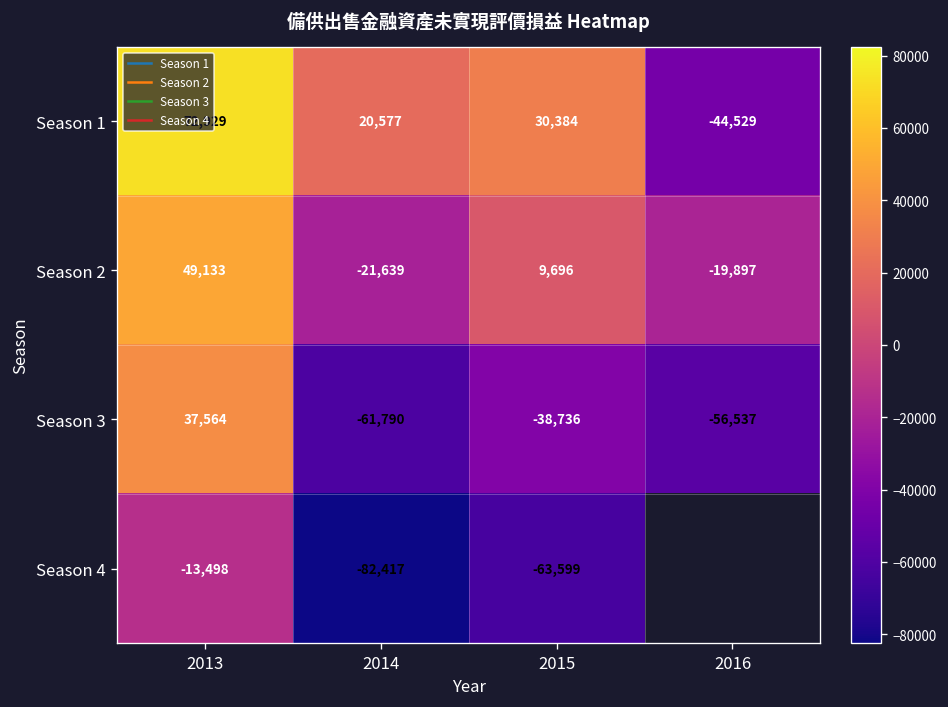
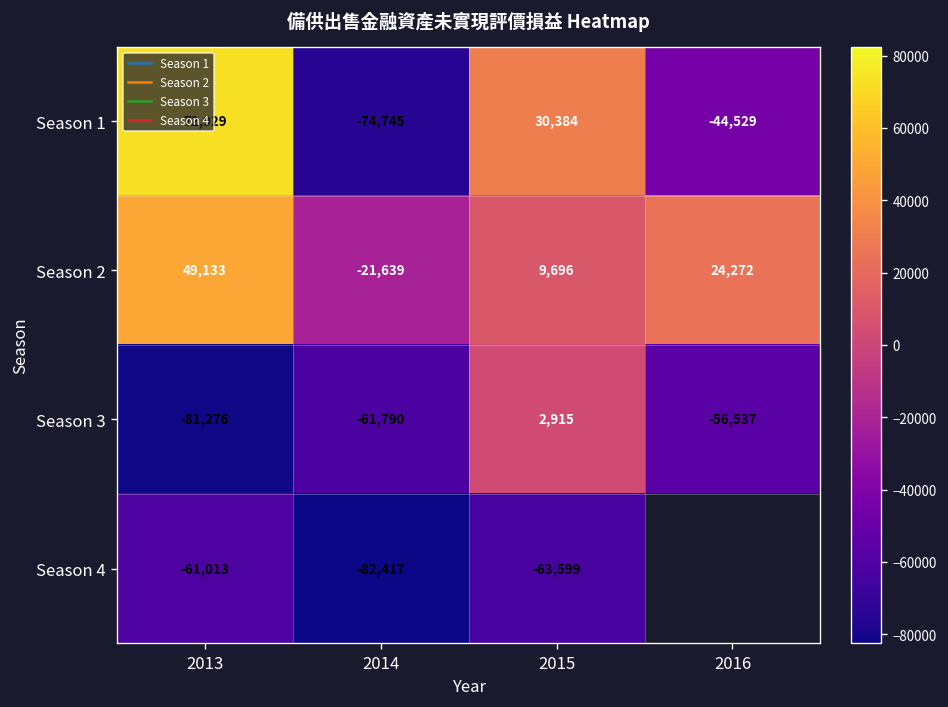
Season 1, 2014: 20,577 -> -74,745
Season 2, 2016: -19,897 -> 24,272
Season 3, 2013: 37,564 -> -81,276
Season 3, 2015: -38,736 -> 2,915
Season 4, 2013: -13,498 -> -61,013
